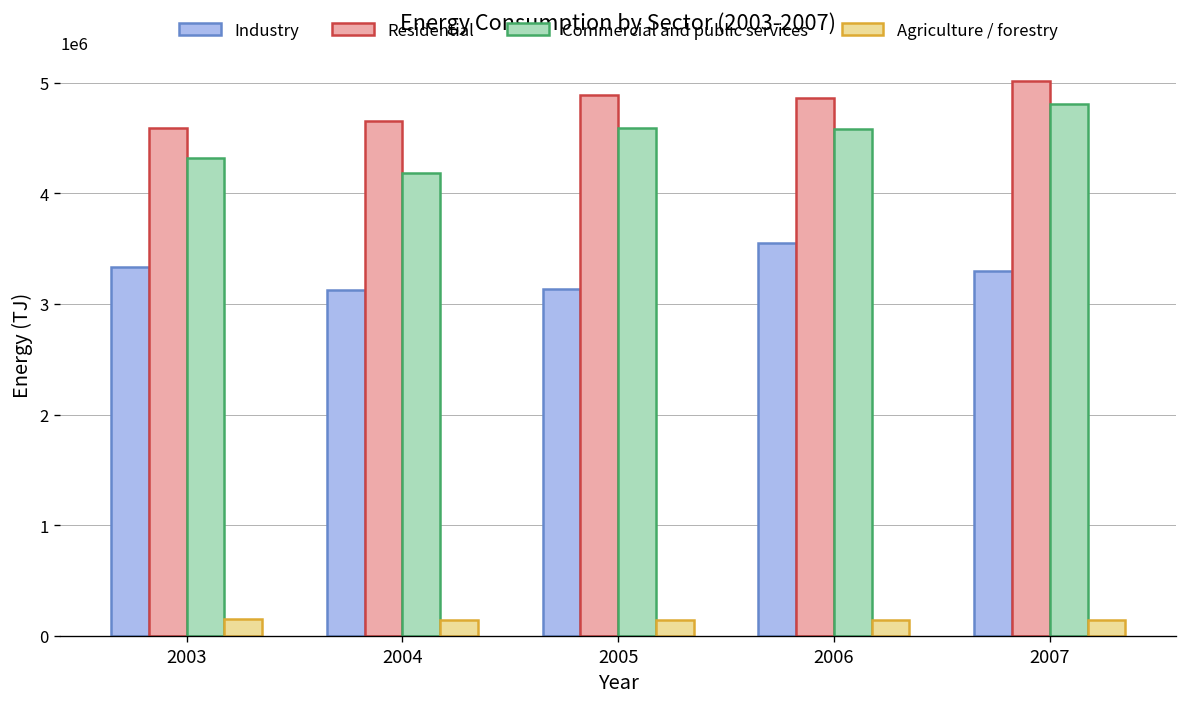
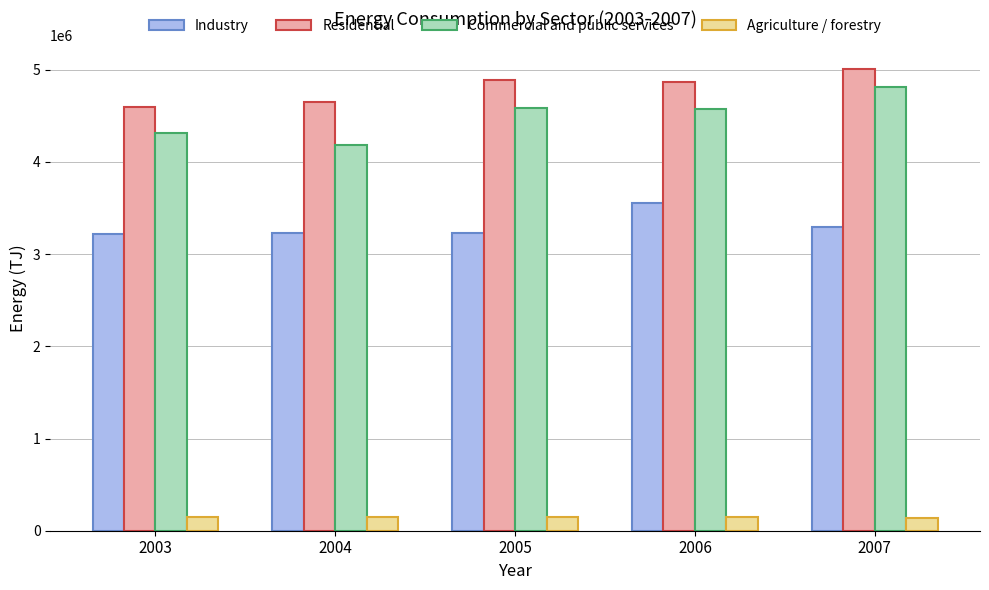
Industry, 2003: 3300000 -> 3200000
Industry, 2004: 3100000 -> 3200000
Industry, 2005: 3100000 -> 3200000
